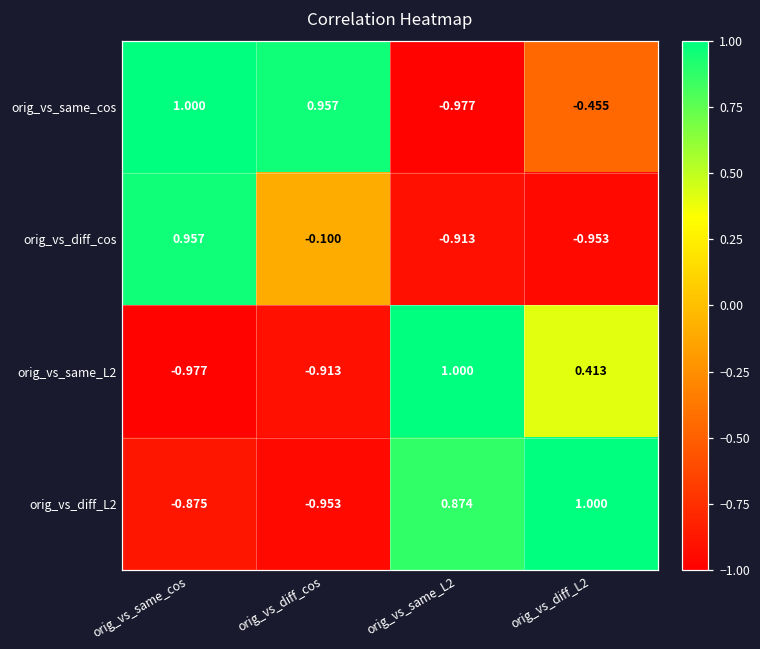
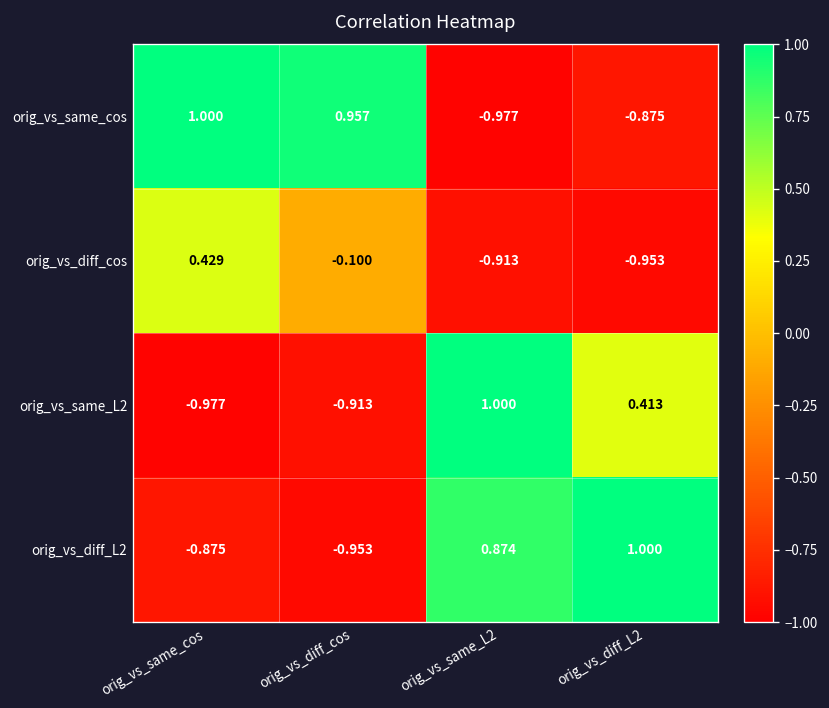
orig_vs_same_cos, orig_vs_diff_L2: -0.455 -> -0.875
orig_vs_diff_cos, orig_vs_same_cos: 0.957 -> 0.429
